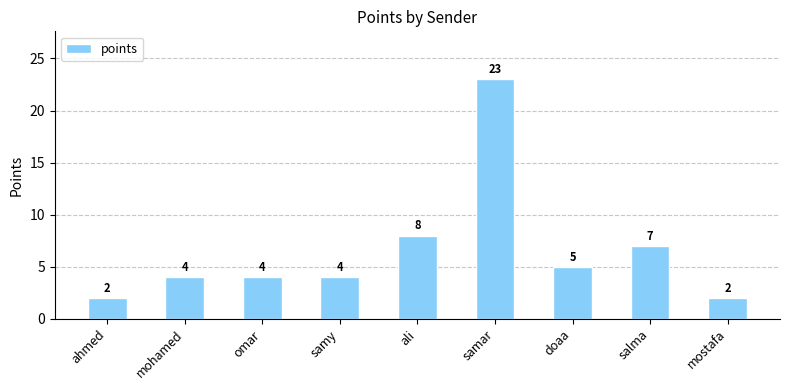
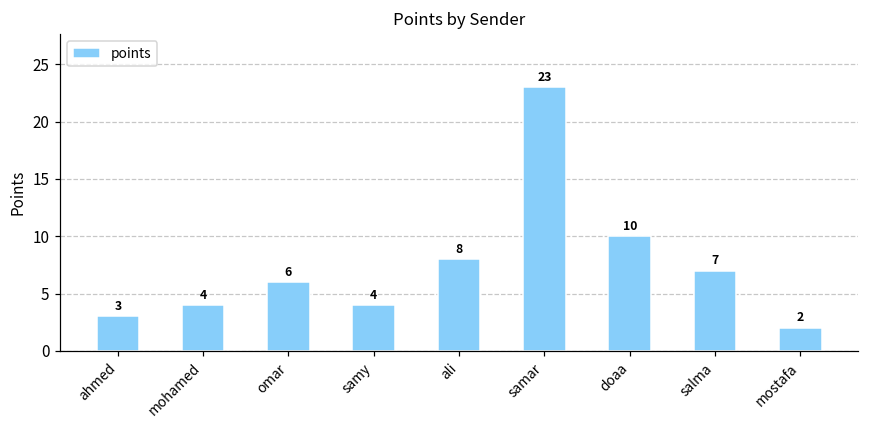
ahmed: 2 -> 3
omar: 4 -> 6
doaa: 5 -> 10
